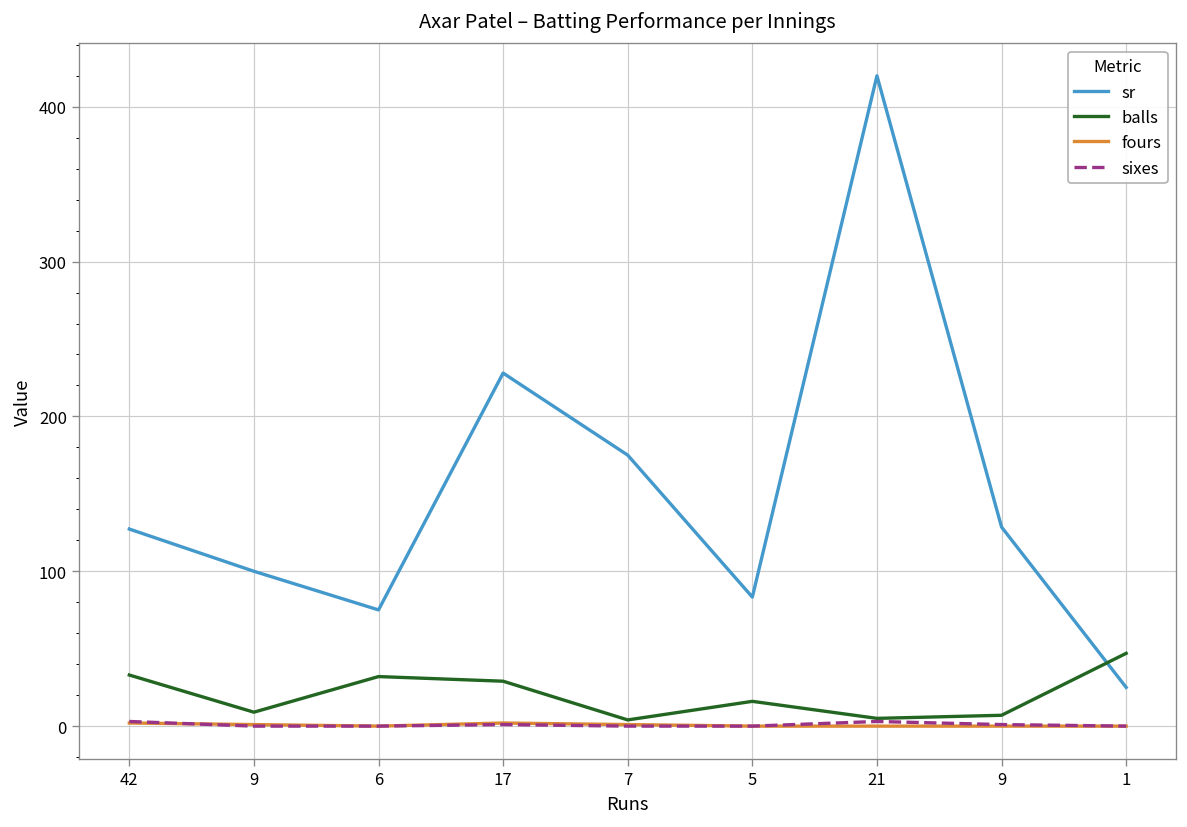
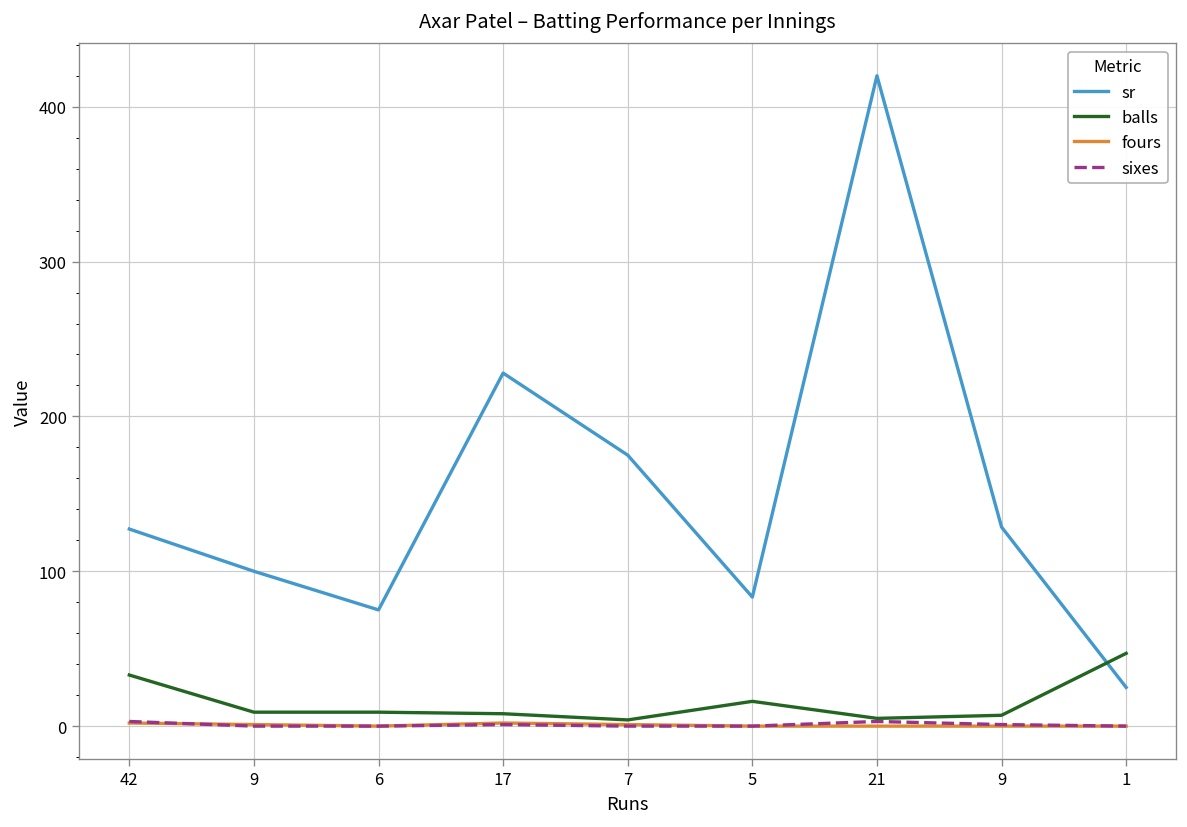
balls, 6: 32 -> 9
balls, 17: 29 -> 8
